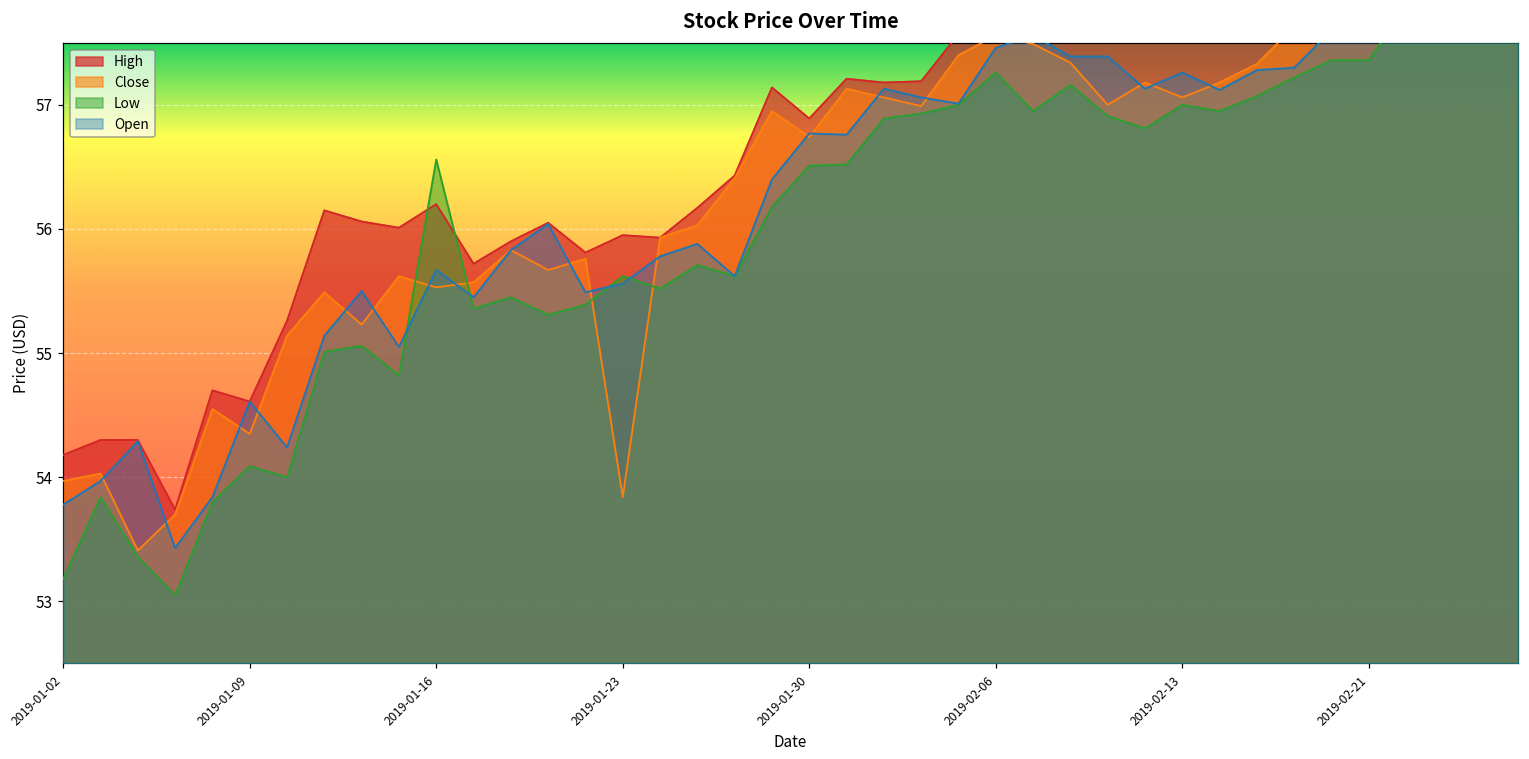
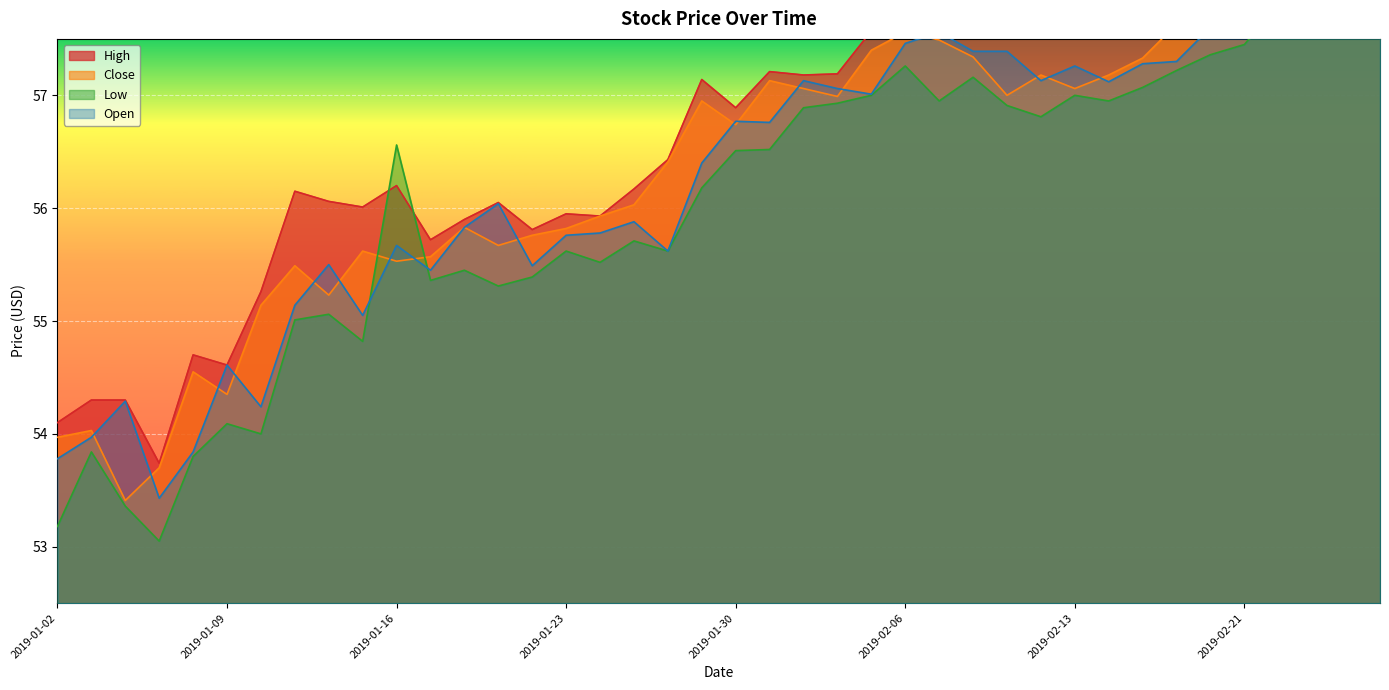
High, 2019-01-02: 54.18 -> 54.10
Close, 2019-01-23: 53.84 -> 55.82
Open, 2019-01-23: 55.56 -> 55.76
Low, 2019-02-21: 57.36 -> 57.45
